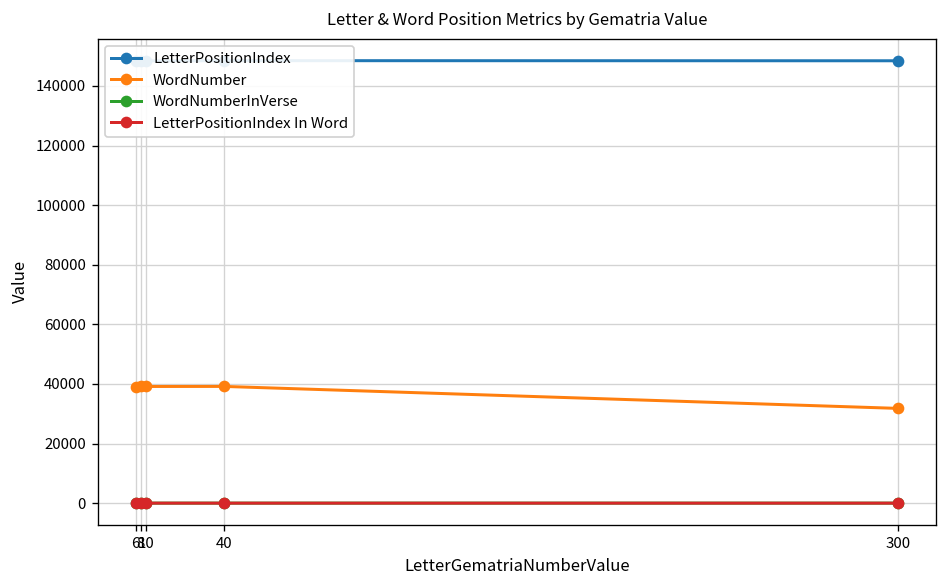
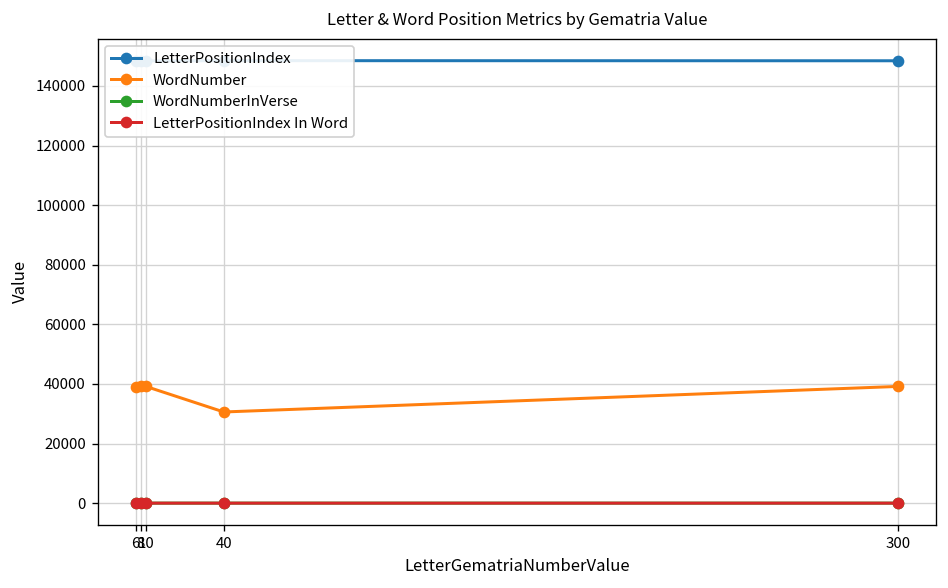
WordNumber, 40: 39000 -> 31000
WordNumber, 300: 32000 -> 39000
